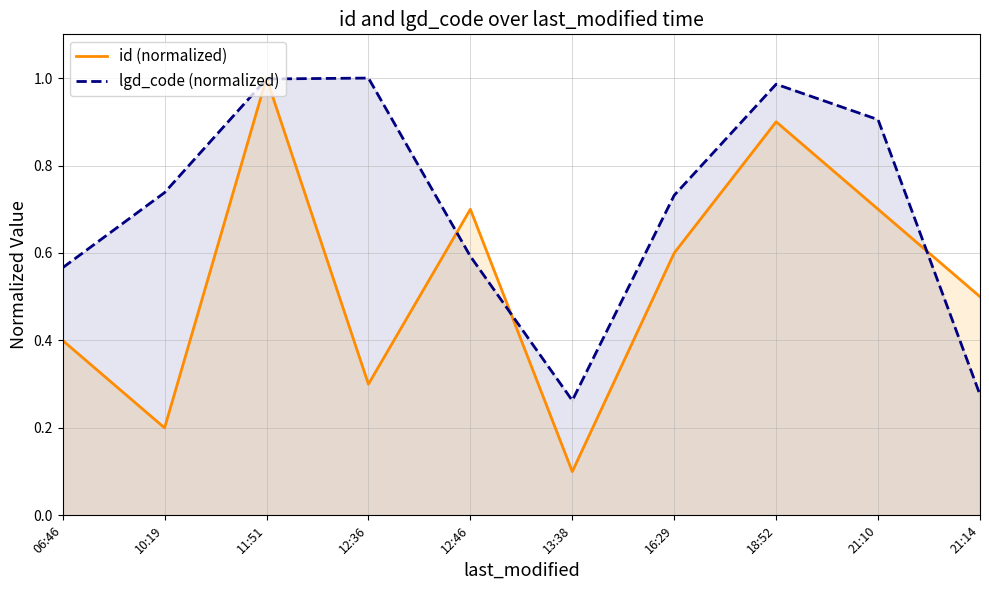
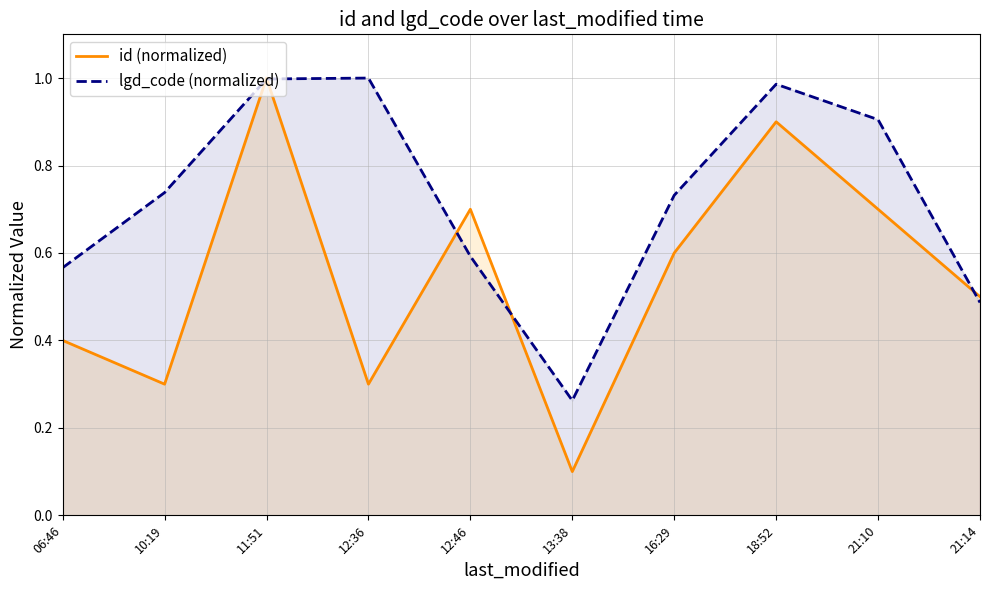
id (normalized), 10:19: 0.20 -> 0.30
lgd_code (normalized), 21:14: 0.28 -> 0.49
